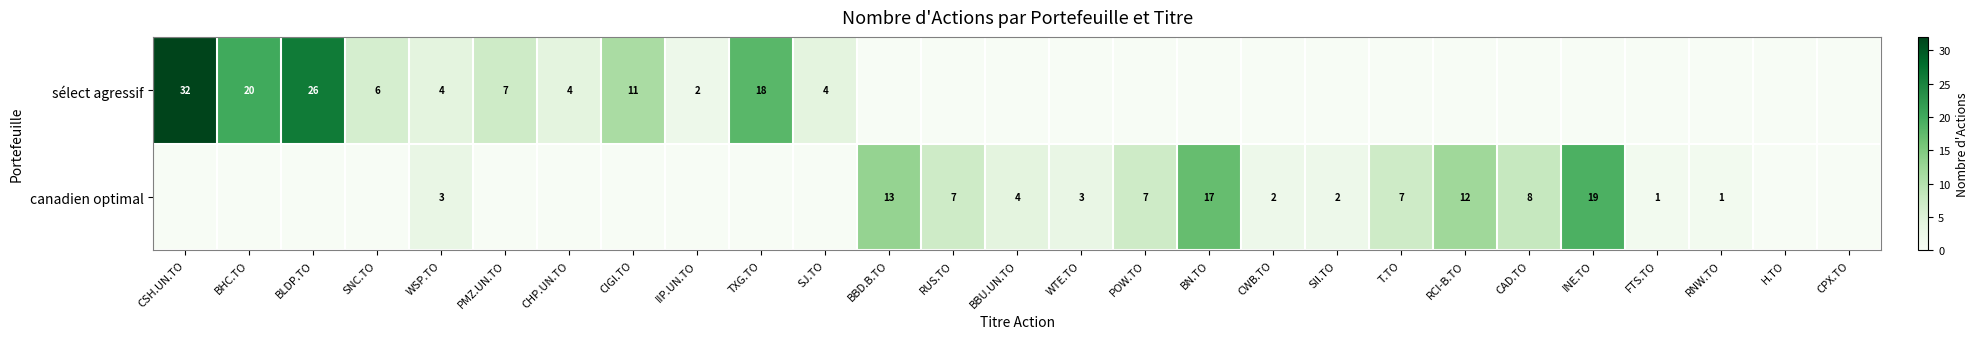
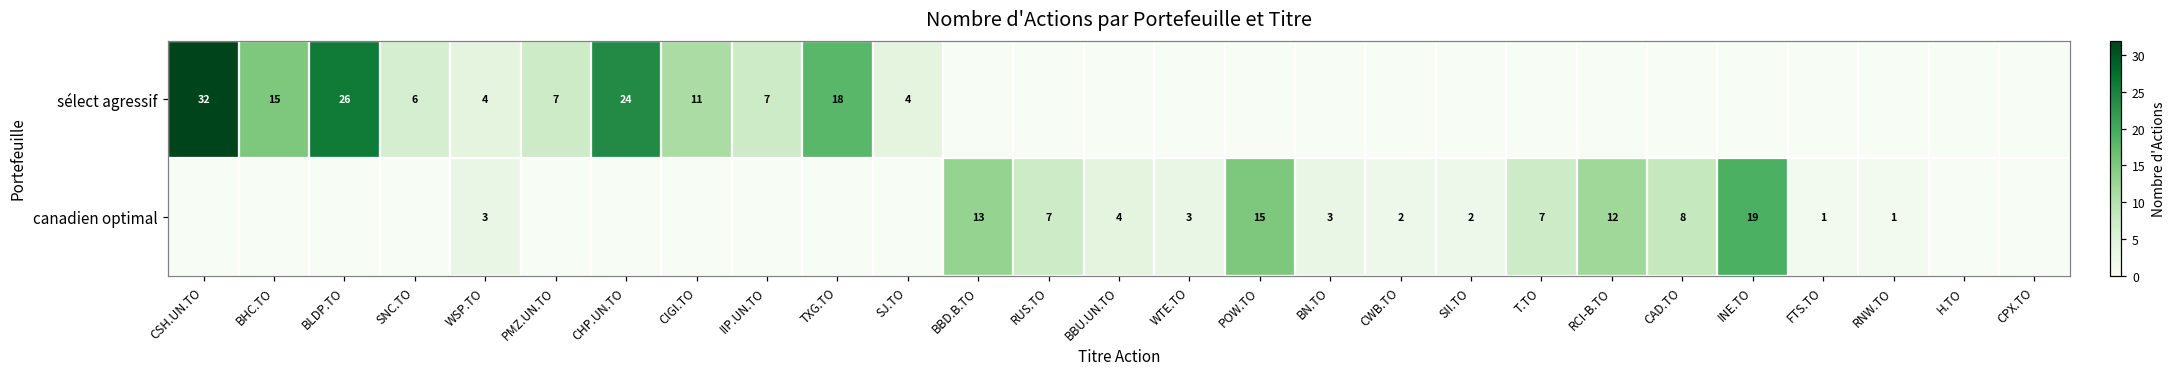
sélect agressif, BHC.TO: 20 -> 15
sélect agressif, CHP.UN.TO: 4 -> 24
sélect agressif, IIP.UN.TO: 2 -> 7
canadien optimal, POW.TO: 7 -> 15
canadien optimal, BN.TO: 17 -> 3
